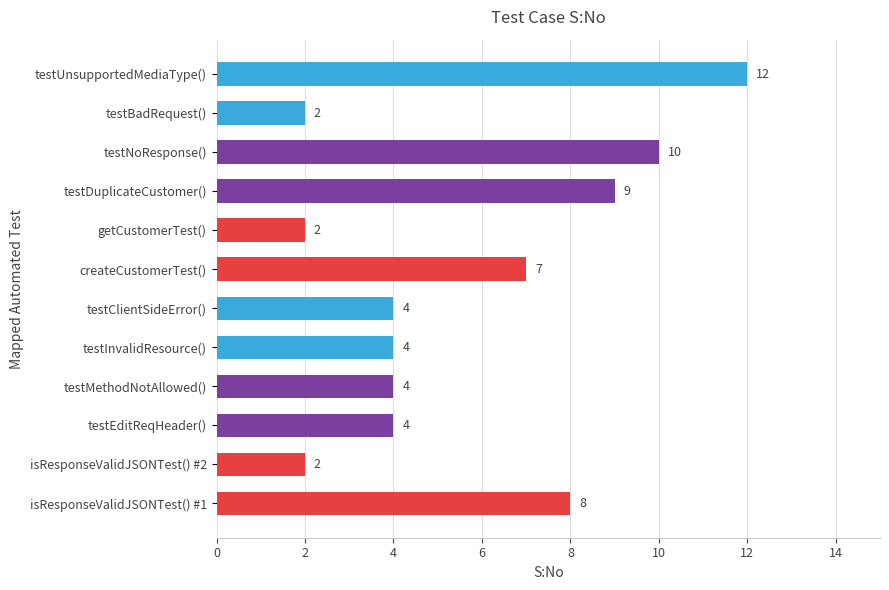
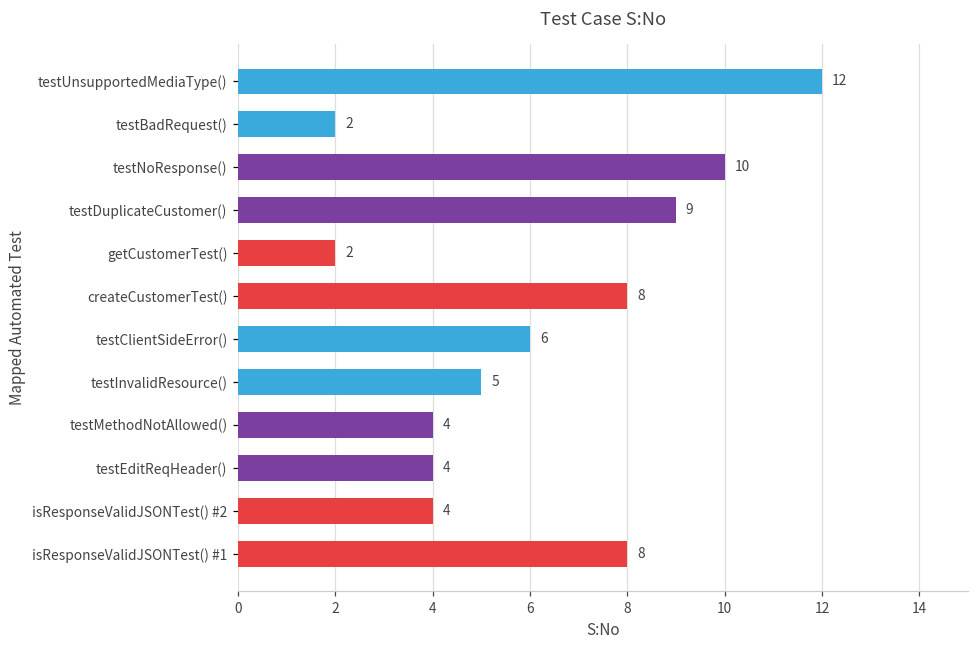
createCustomerTest(): 7 -> 8
testClientSideError(): 4 -> 6
testInvalidResource(): 4 -> 5
isResponseValidJSONTest() #2: 2 -> 4
